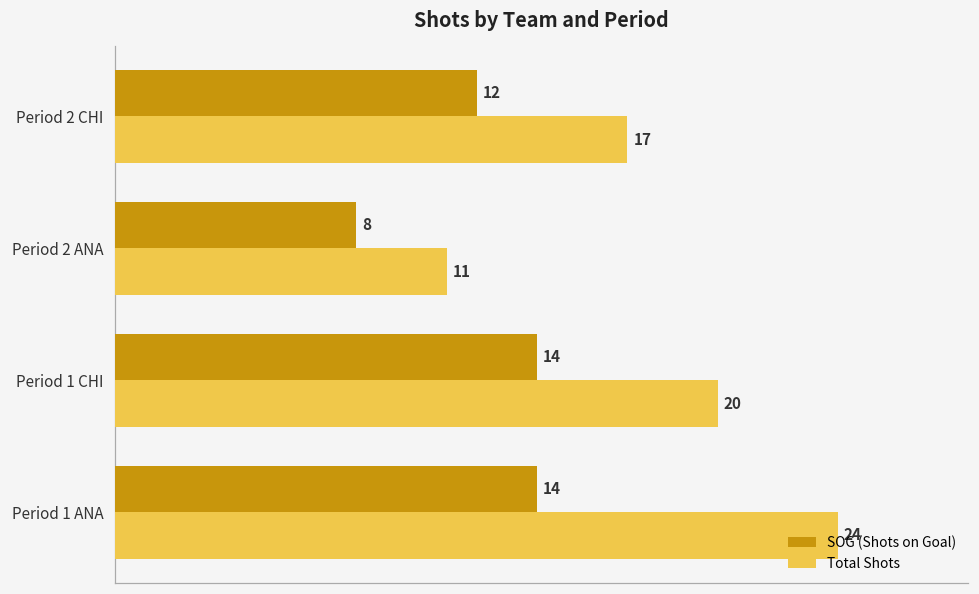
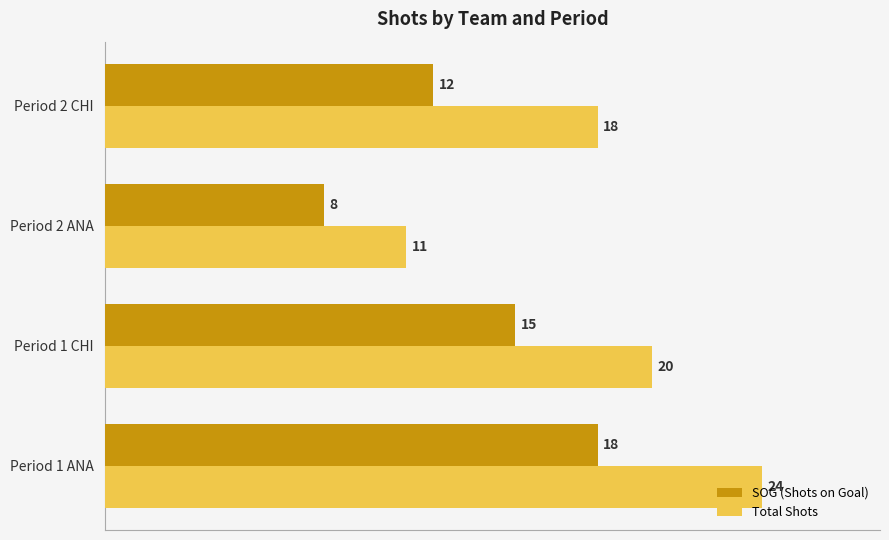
Total Shots, Period 2 CHI: 17 -> 18
SOG (Shots on Goal), Period 1 CHI: 14 -> 15
SOG (Shots on Goal), Period 1 ANA: 14 -> 18
